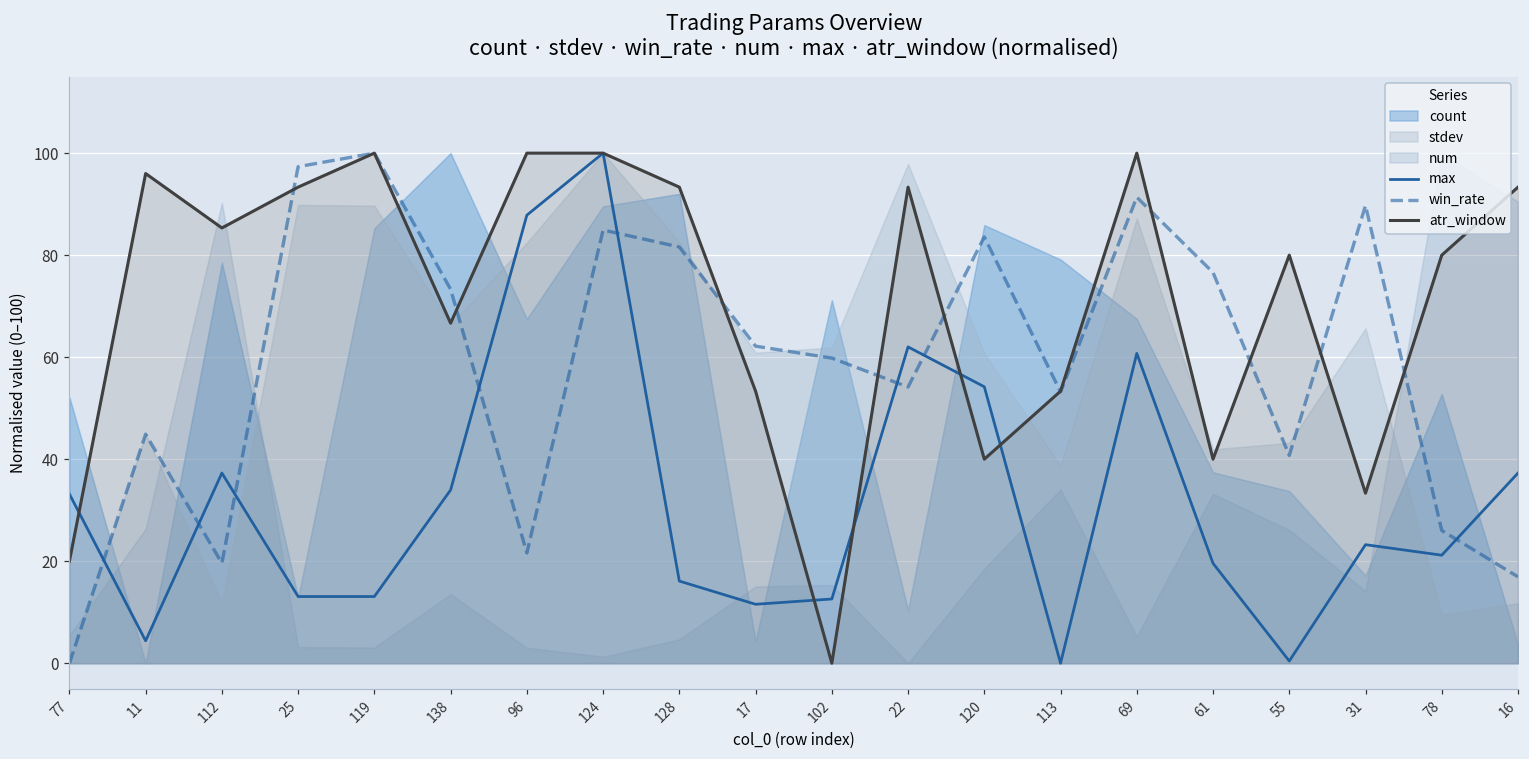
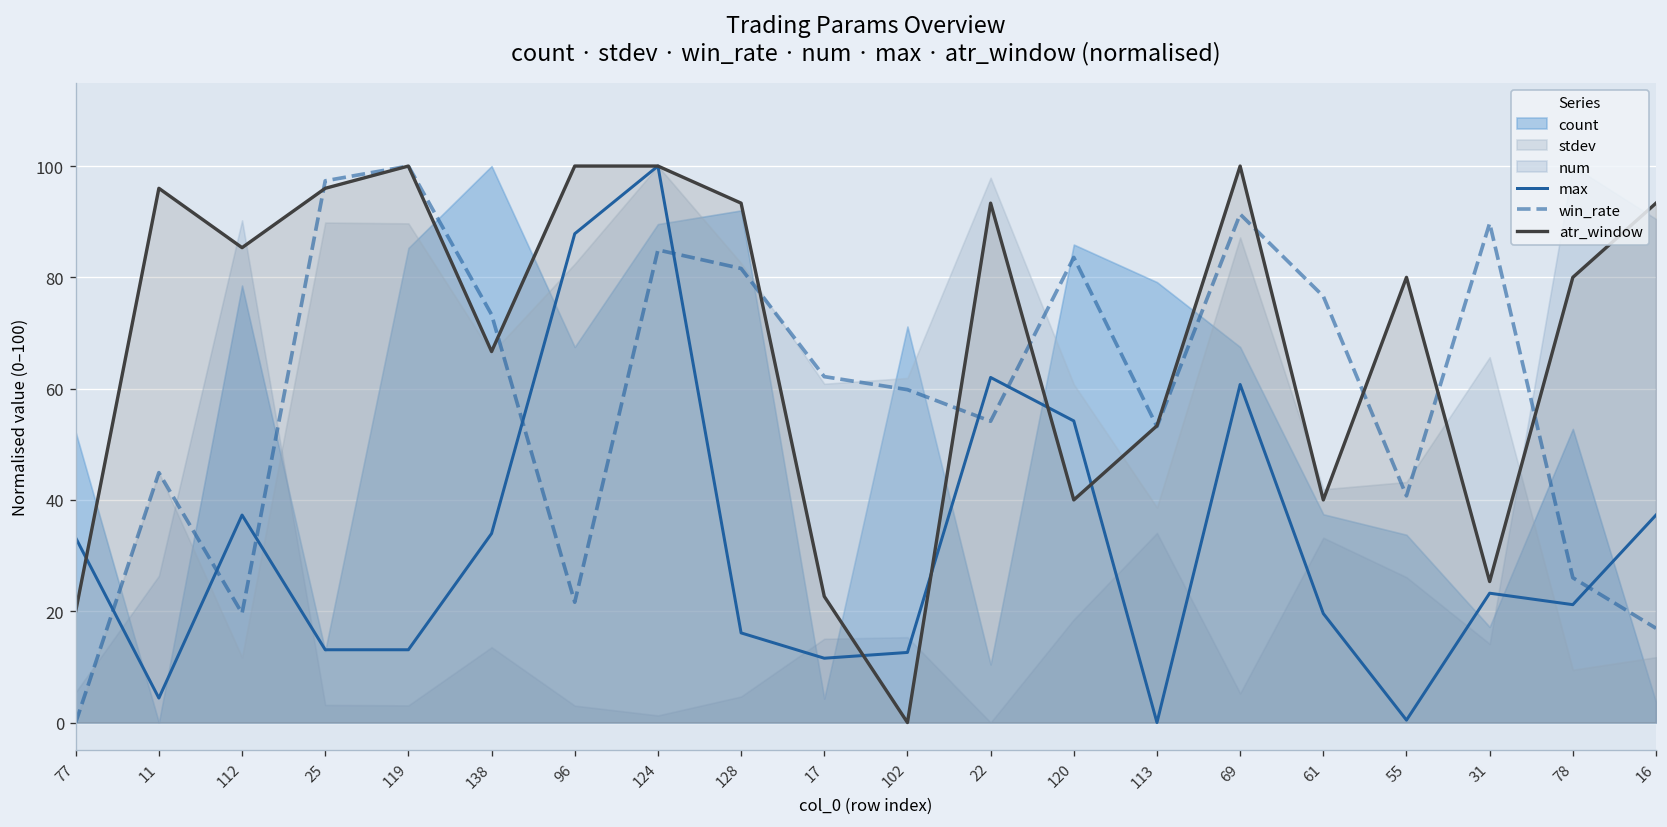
atr_window, 25: 93 -> 96
atr_window, 17: 53 -> 23
atr_window, 31: 33 -> 25
